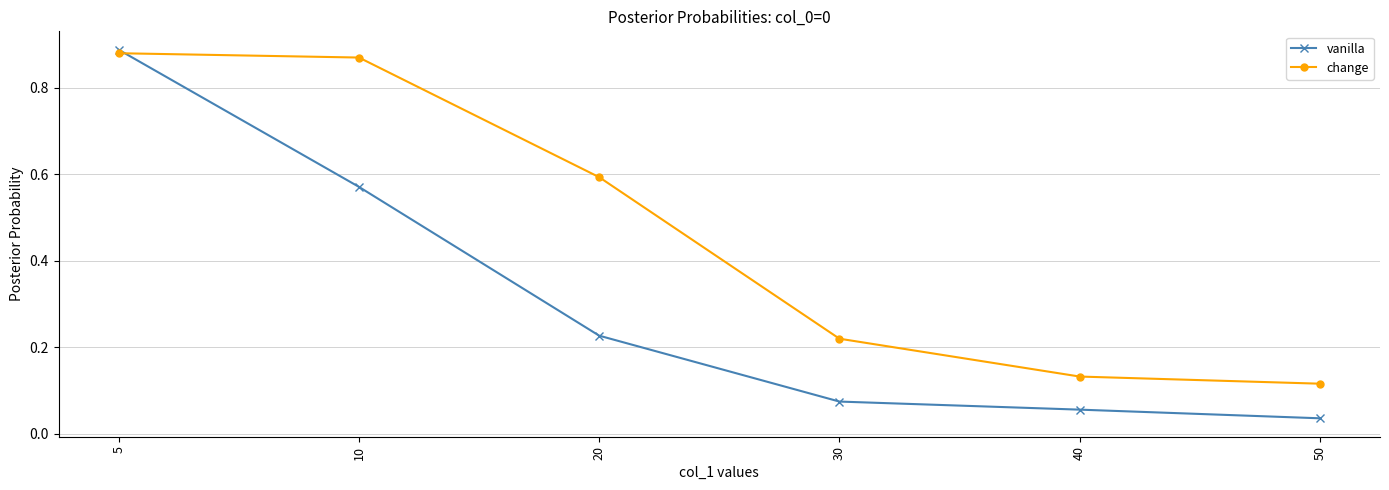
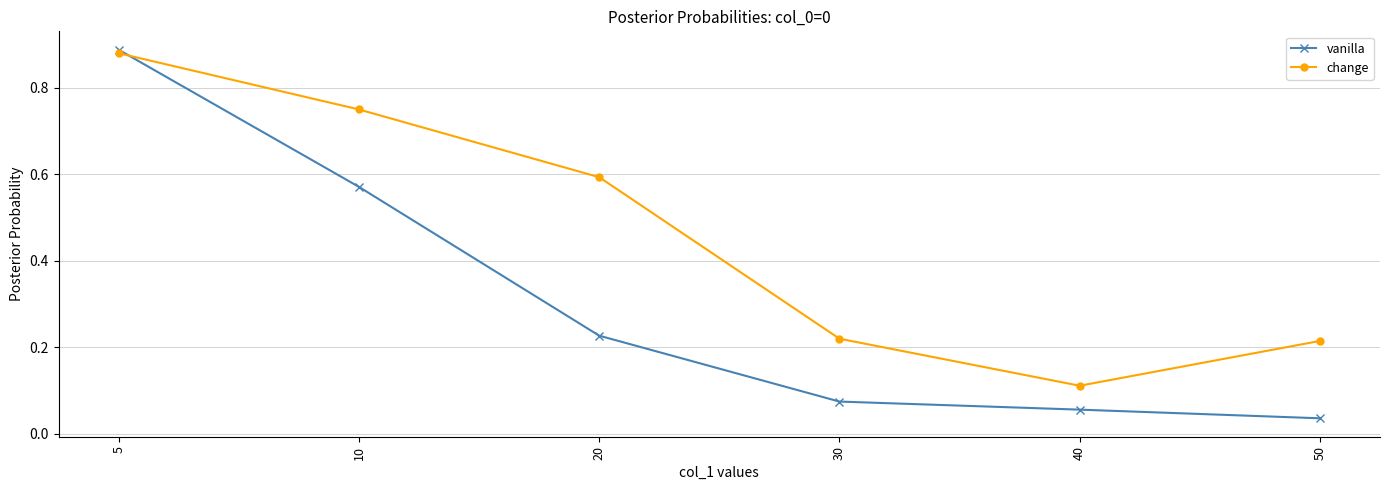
change, 10: 0.87 -> 0.75
change, 40: 0.13 -> 0.11
change, 50: 0.12 -> 0.21
